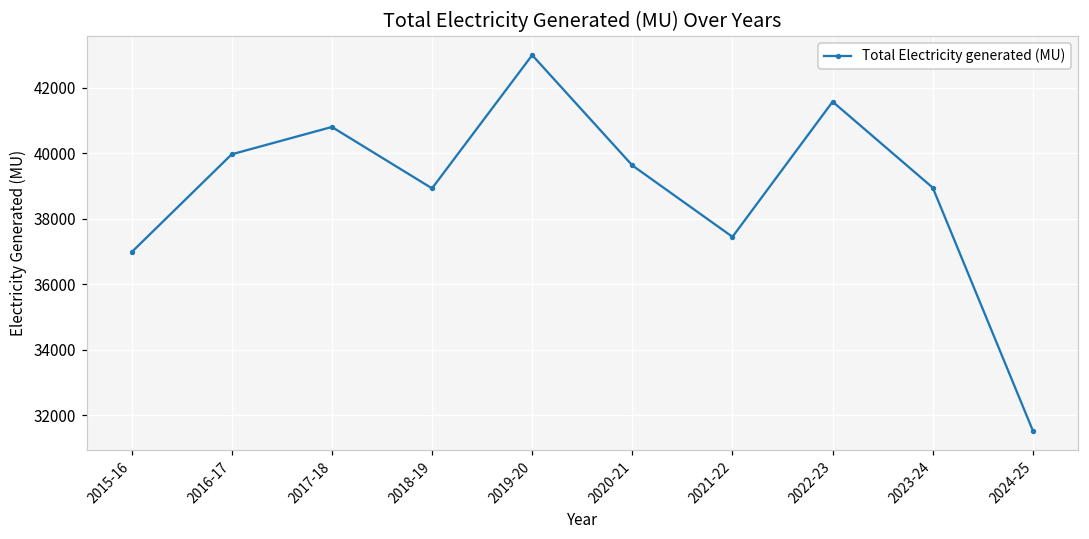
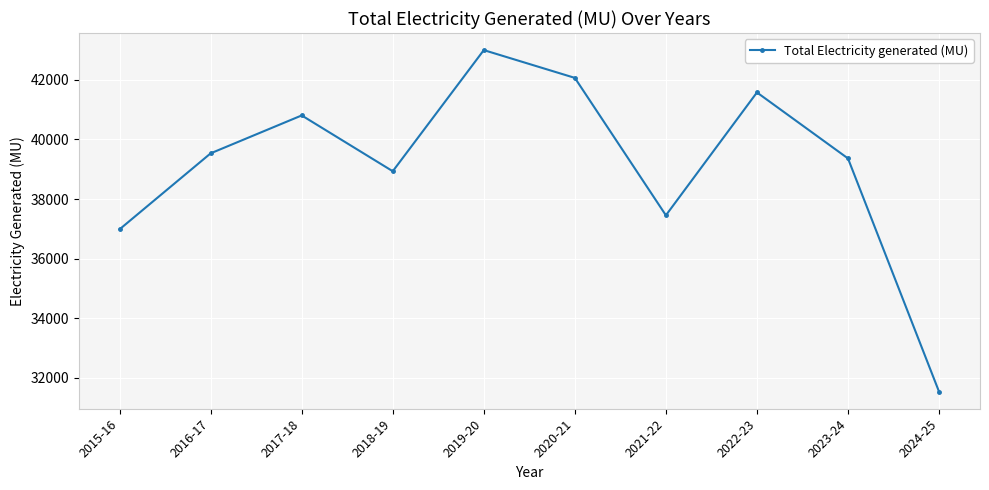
2016-17: 40000 -> 39500
2020-21: 39600 -> 42100
2023-24: 39000 -> 39400
